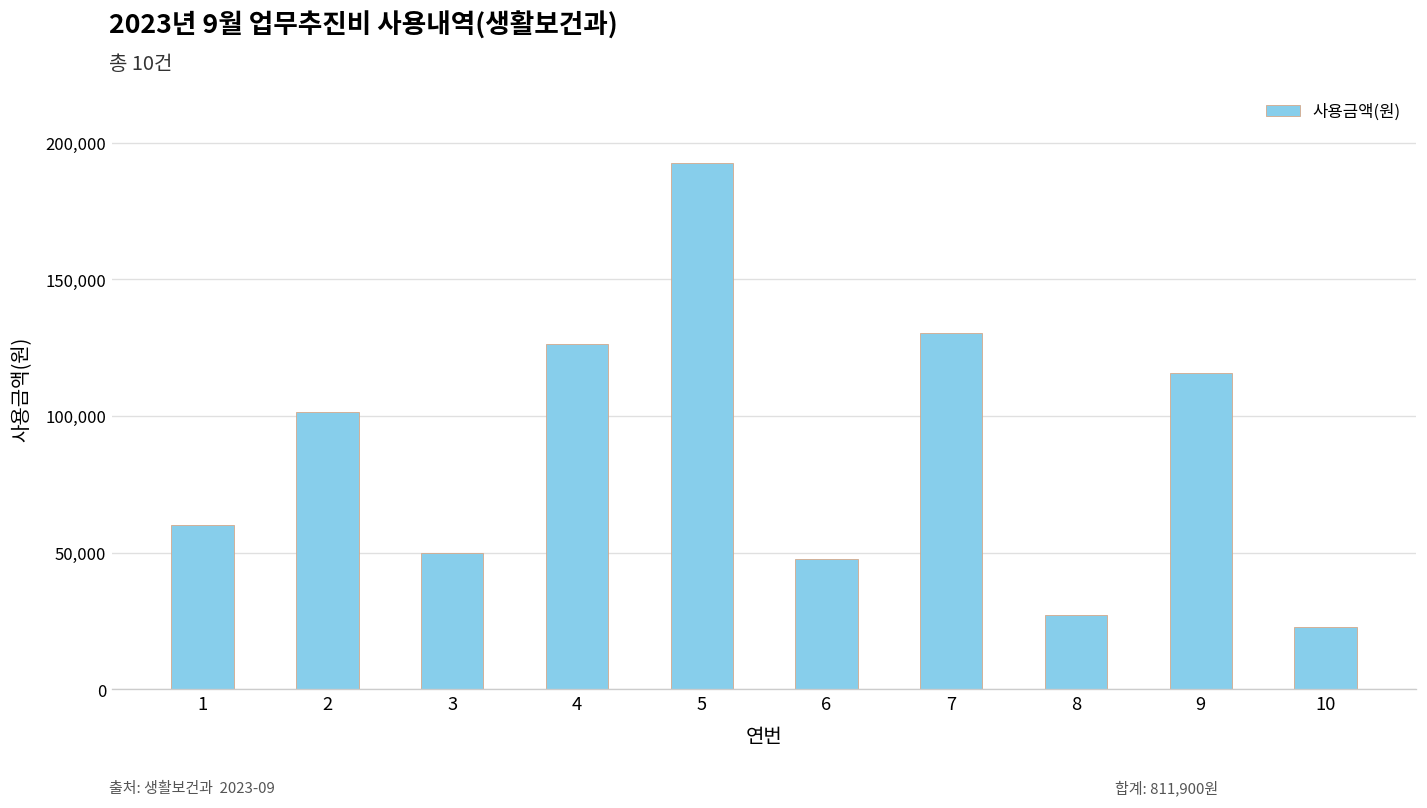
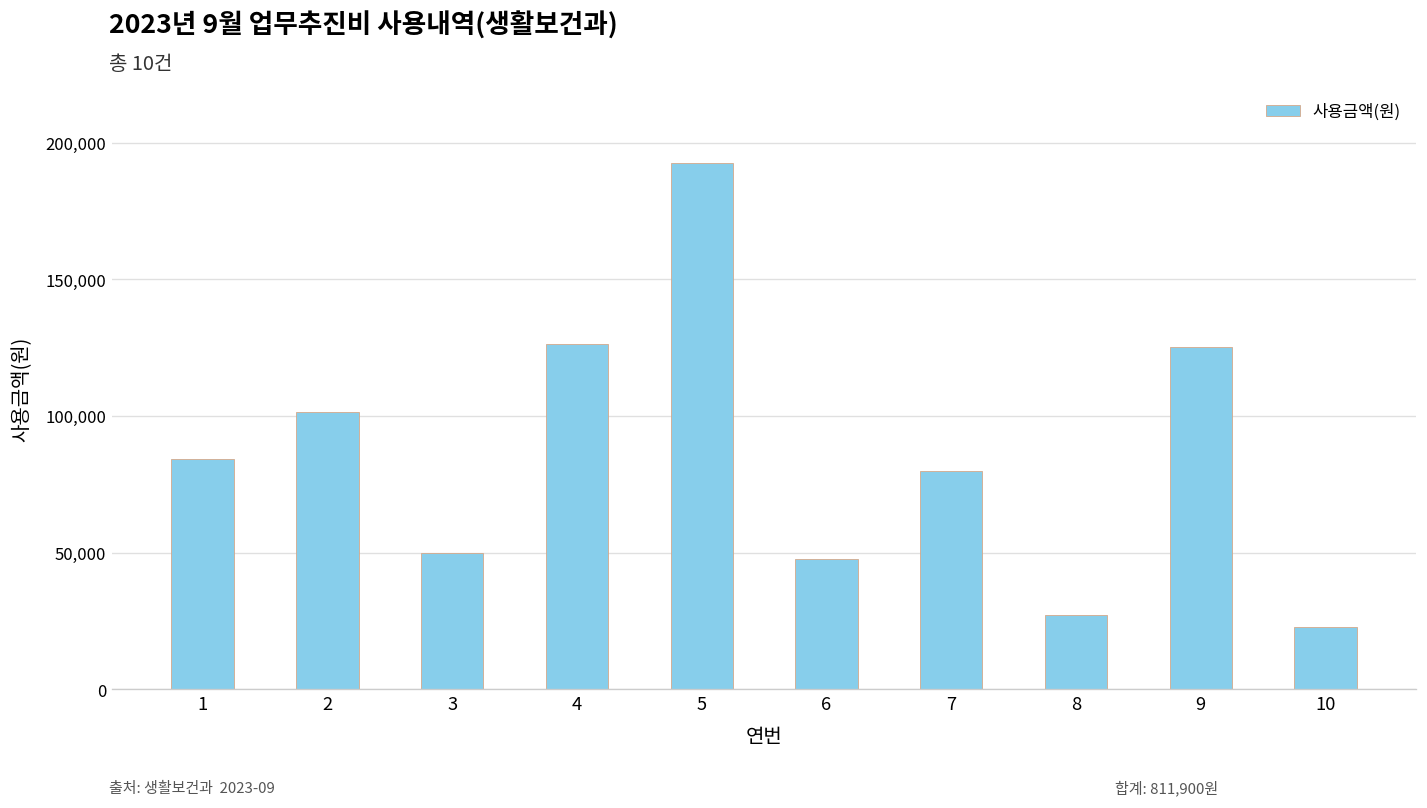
1: 60,000 -> 84,000
7: 130,000 -> 80,000
9: 116,000 -> 125,000
